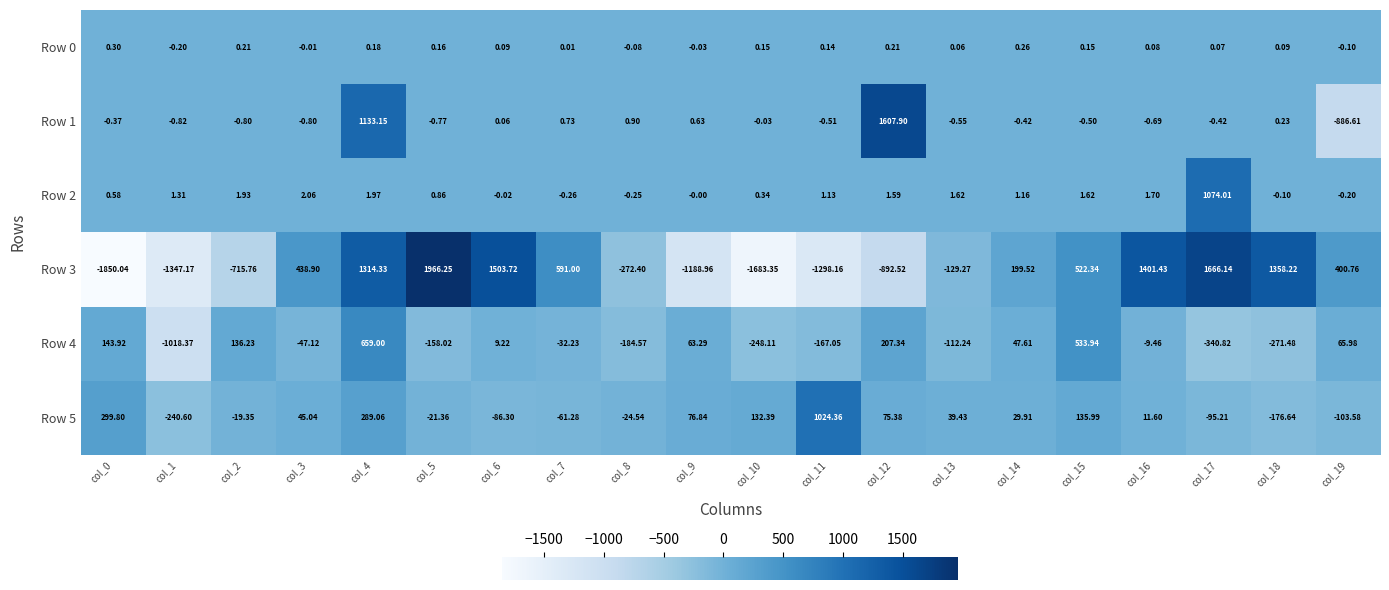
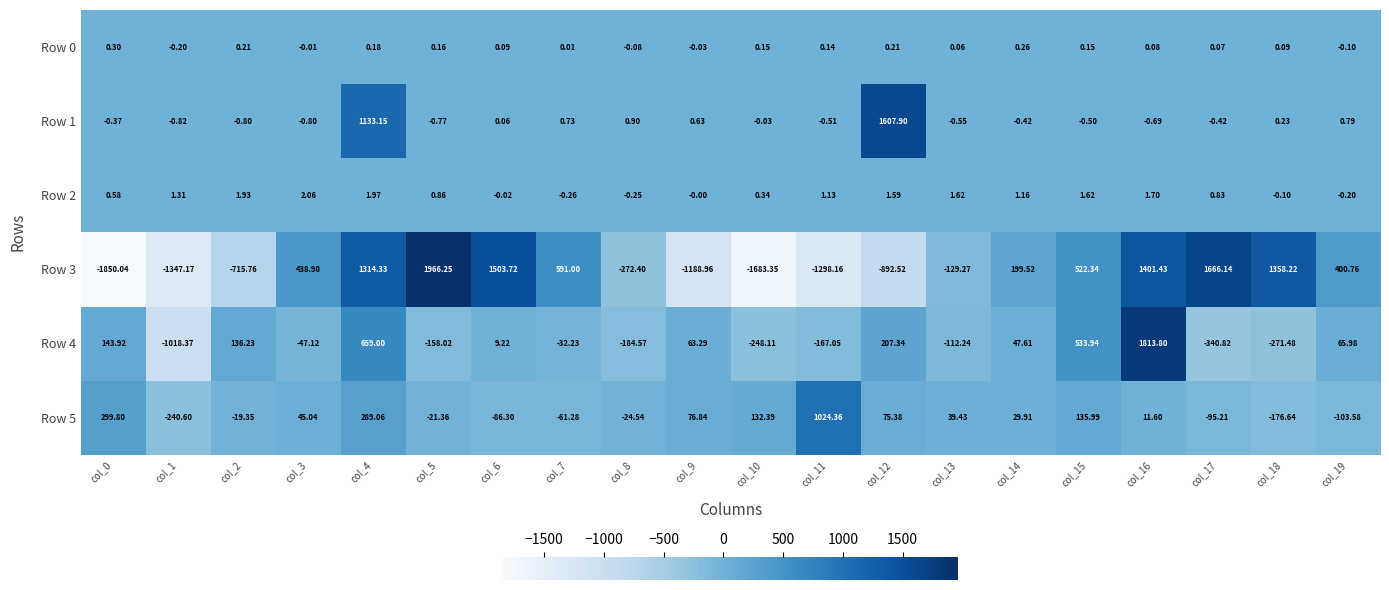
Row 1, col_19: -886.61 -> 0.79
Row 2, col_17: 1074.01 -> 0.83
Row 4, col_16: -9.46 -> 1813.80
